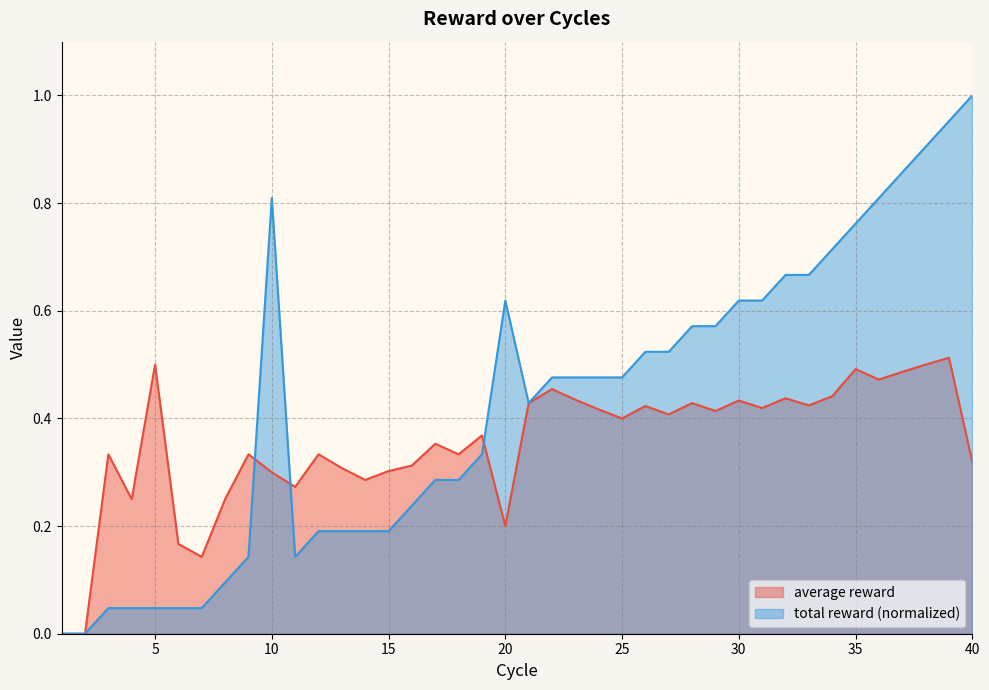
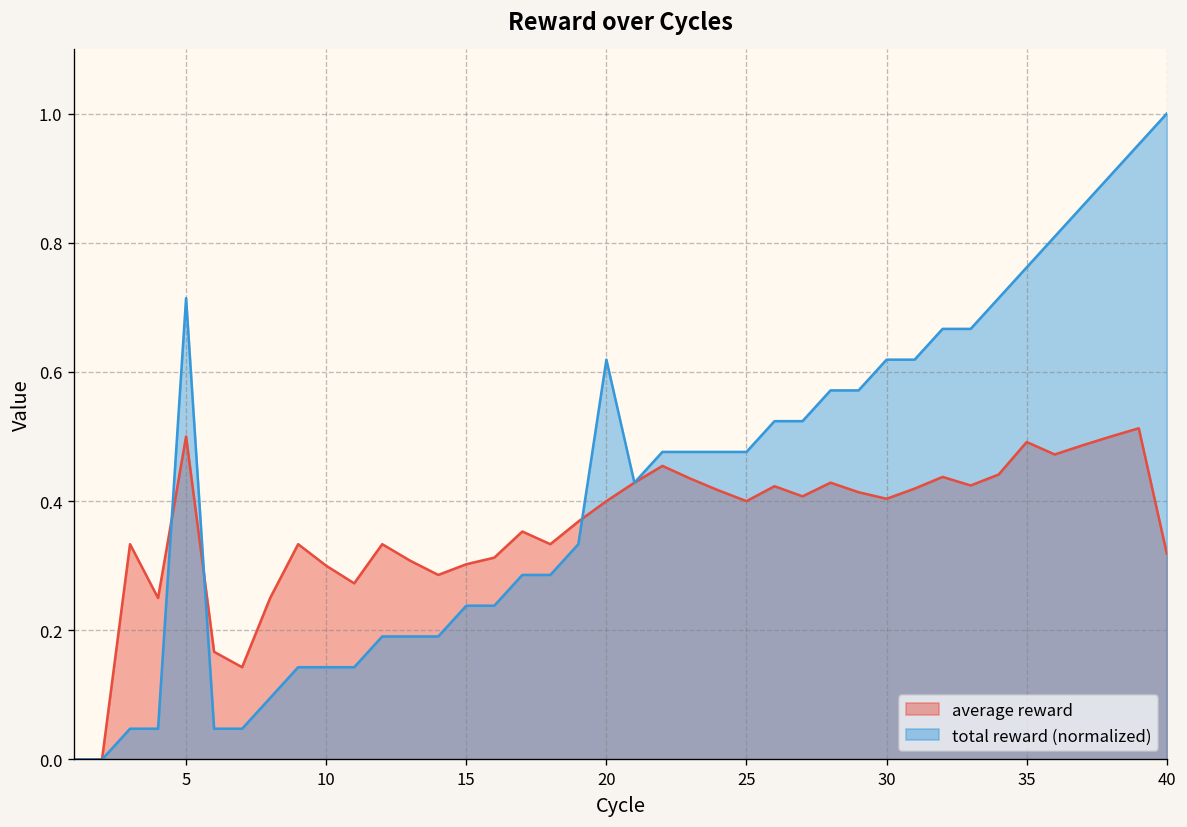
total reward (normalized), 5: 0.05 -> 0.71
total reward (normalized), 10: 0.81 -> 0.14
total reward (normalized), 15: 0.19 -> 0.24
average reward, 20: 0.2 -> 0.4
average reward, 30: 0.43 -> 0.40
